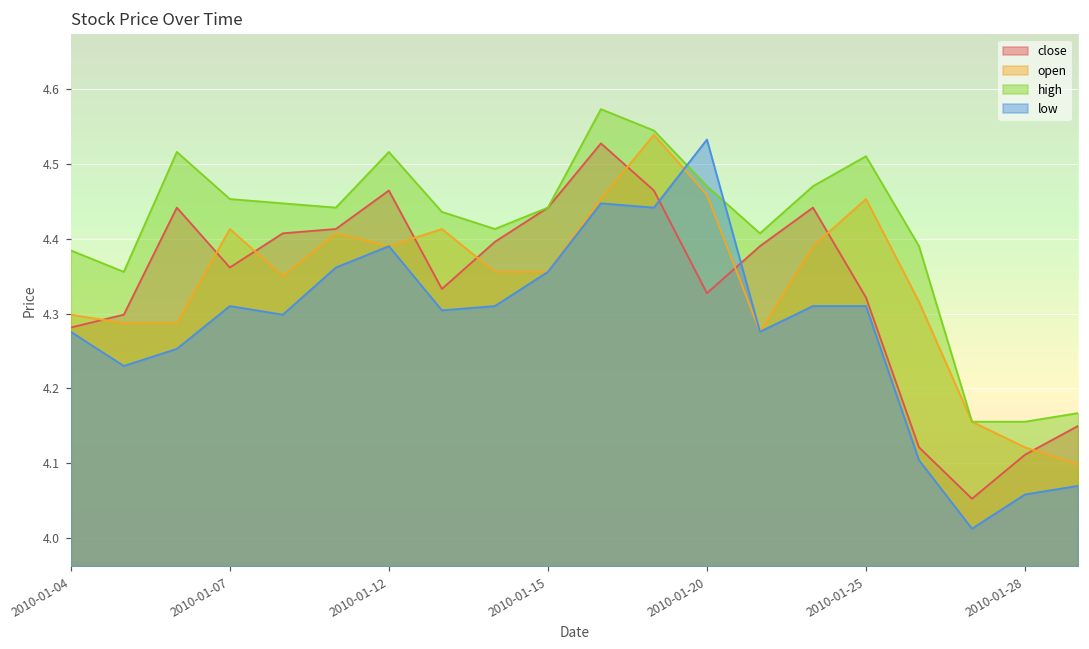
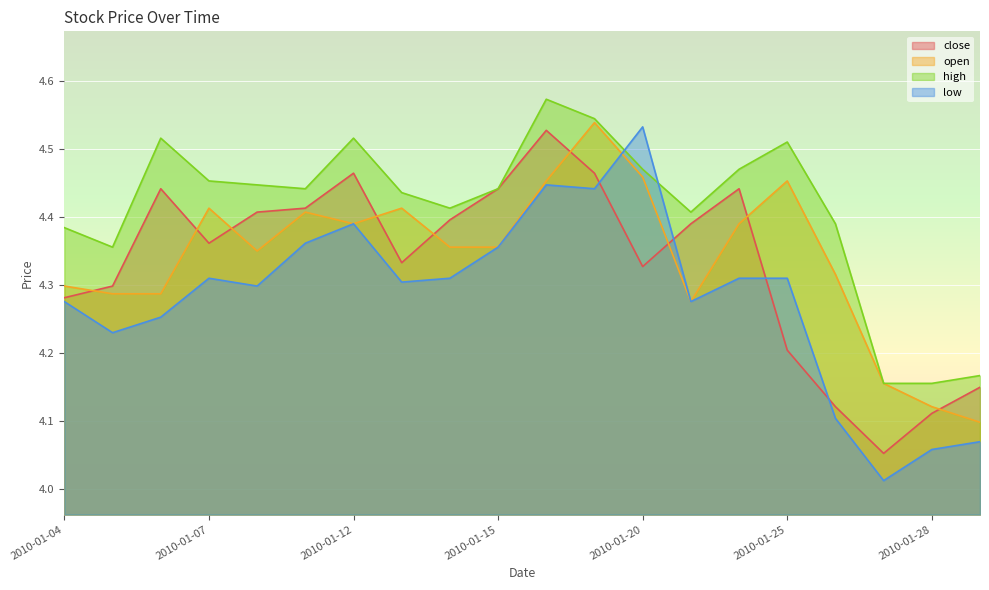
close, 2010-01-25: 4.32 -> 4.20
